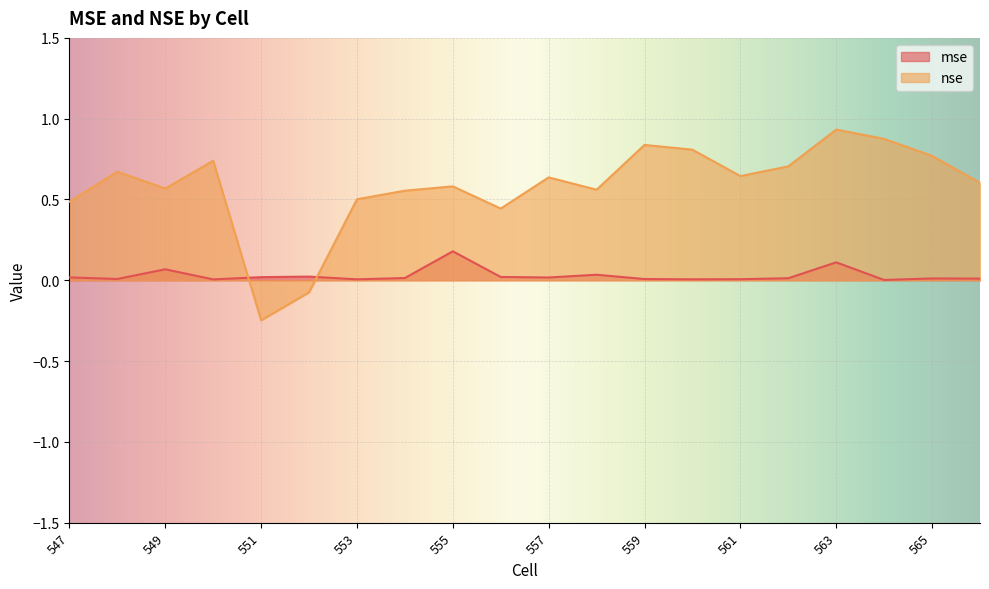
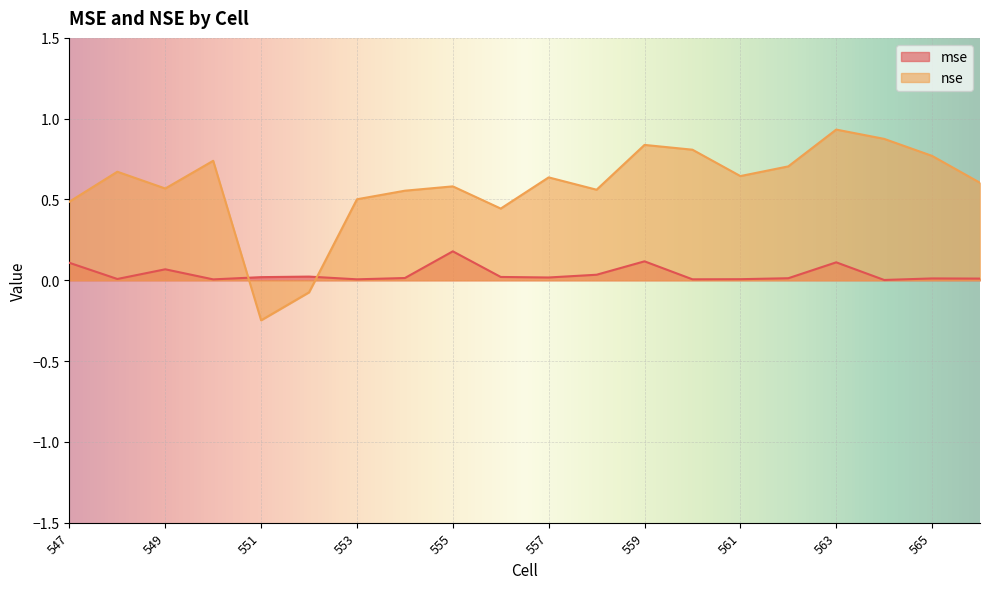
mse, 547: 0.02 -> 0.11
mse, 559: 0.01 -> 0.12
